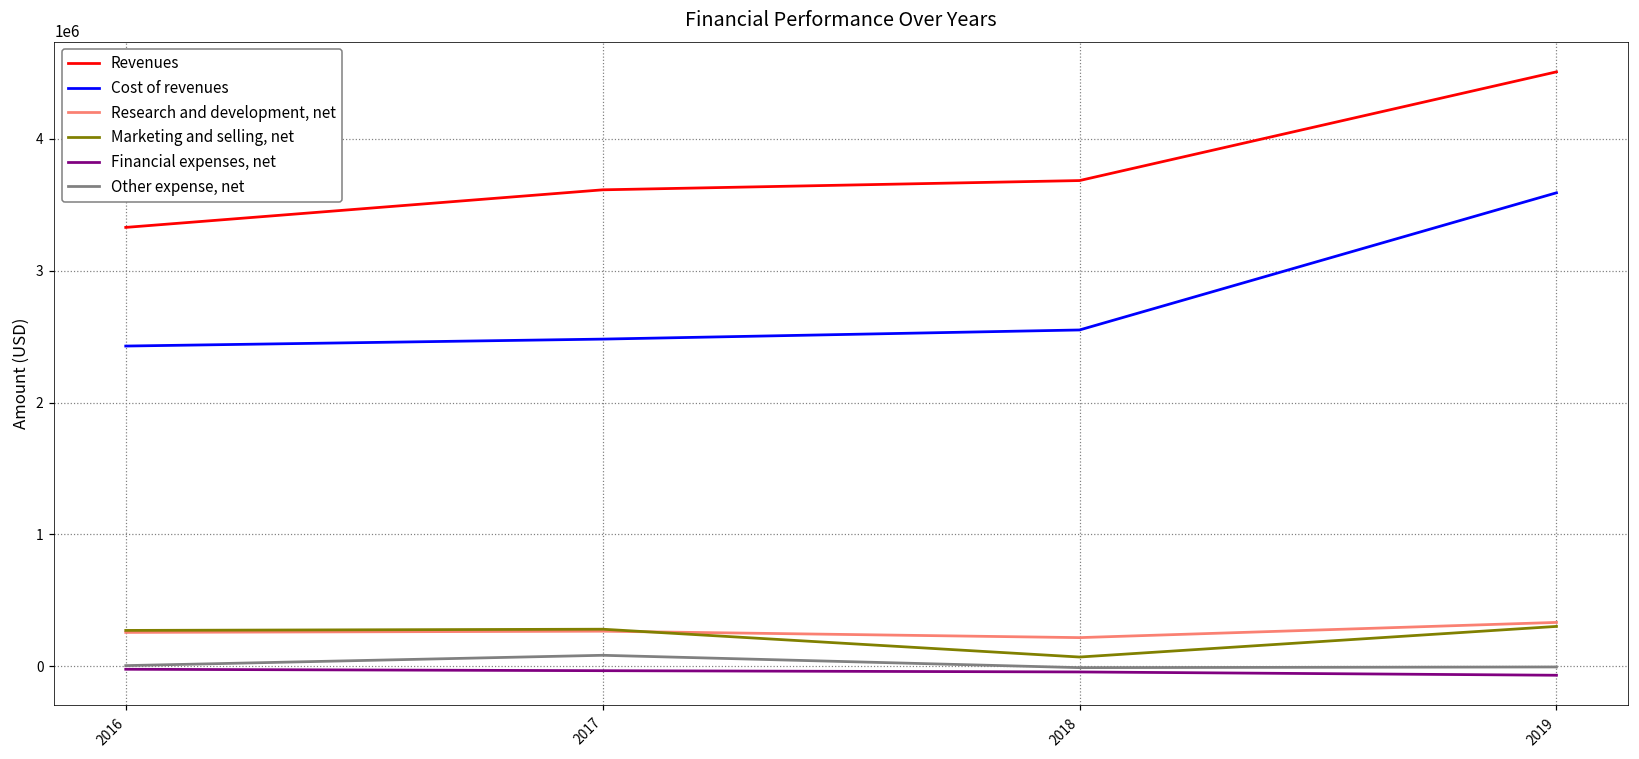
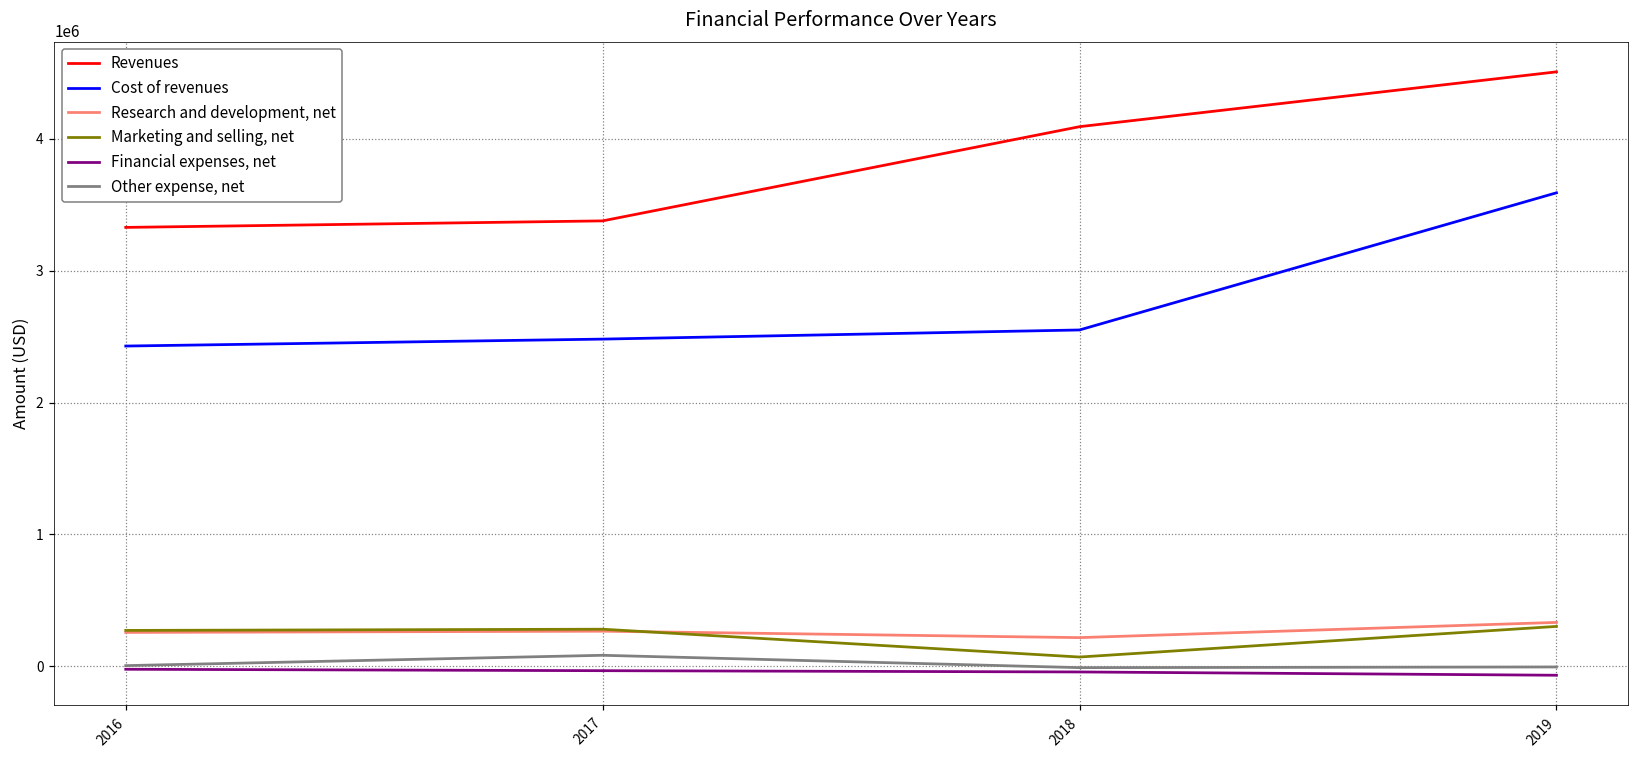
Revenues, 2017: 3610000 -> 3380000
Revenues, 2018: 3680000 -> 4090000
